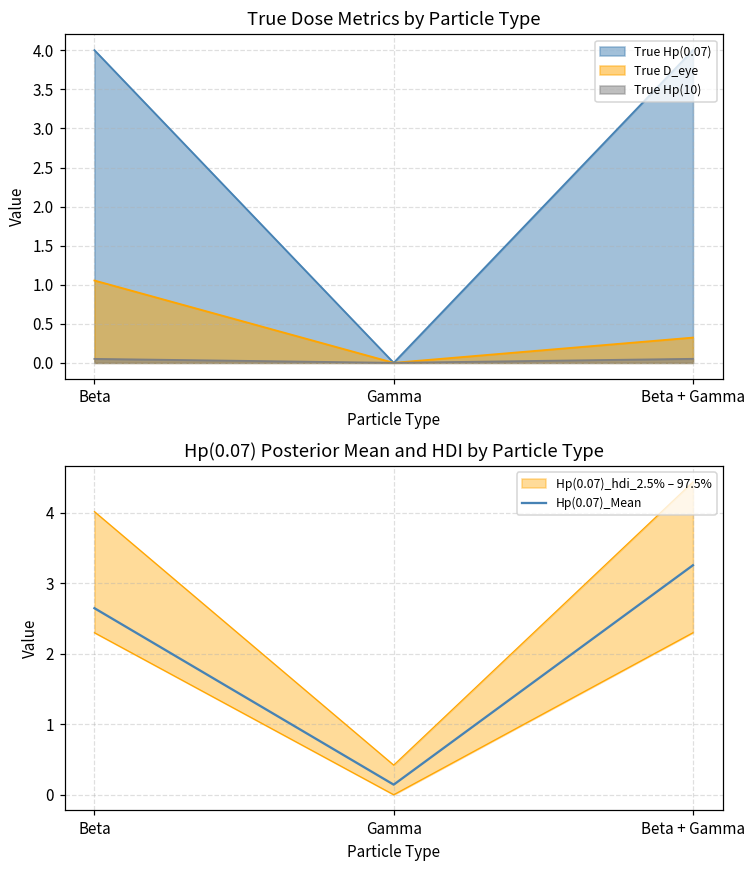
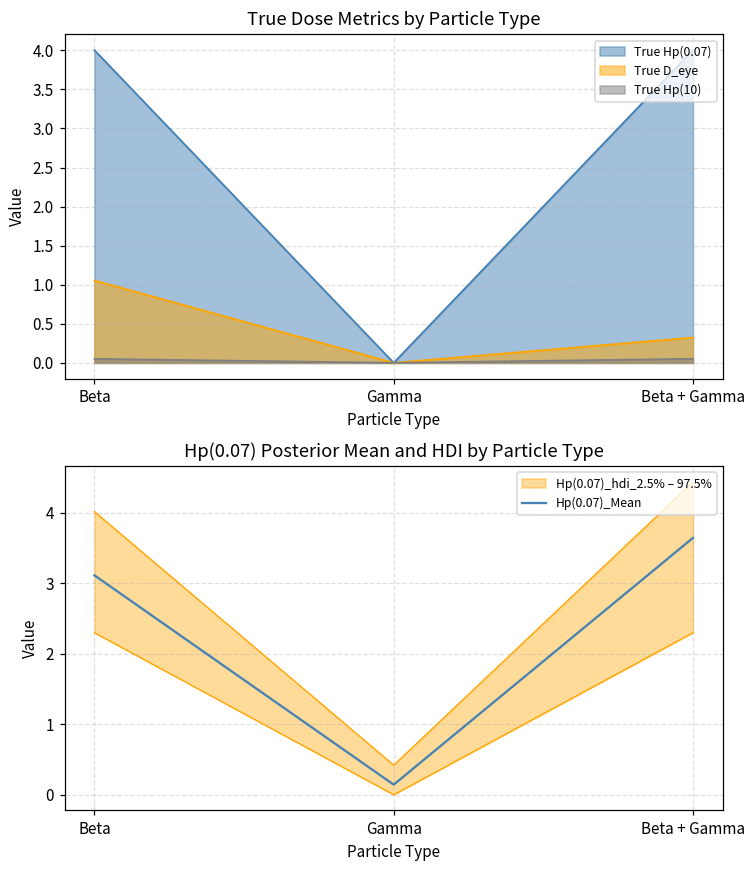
Hp(0.07) Posterior Mean and HDI by Particle Type, Hp(0.07)_Mean, Beta: 2.6 -> 3.1
Hp(0.07) Posterior Mean and HDI by Particle Type, Hp(0.07)_Mean, Beta + Gamma: 3.3 -> 3.6
